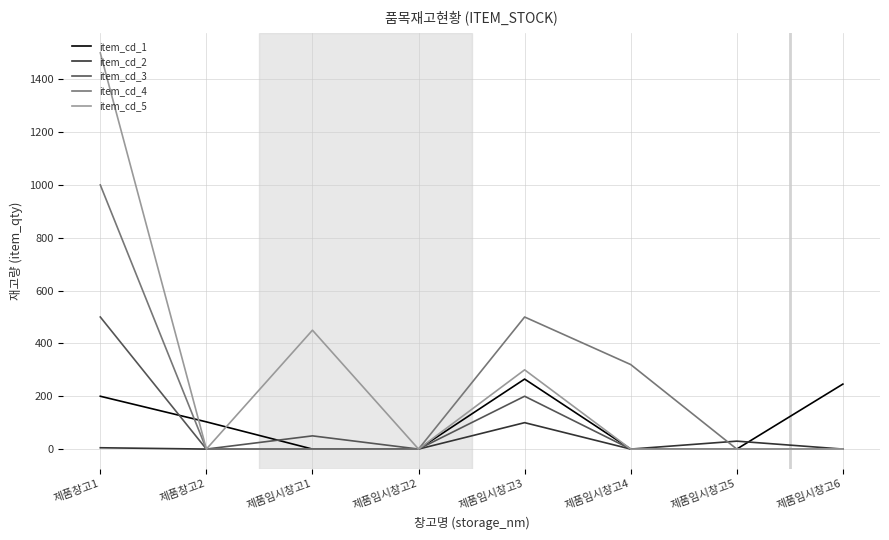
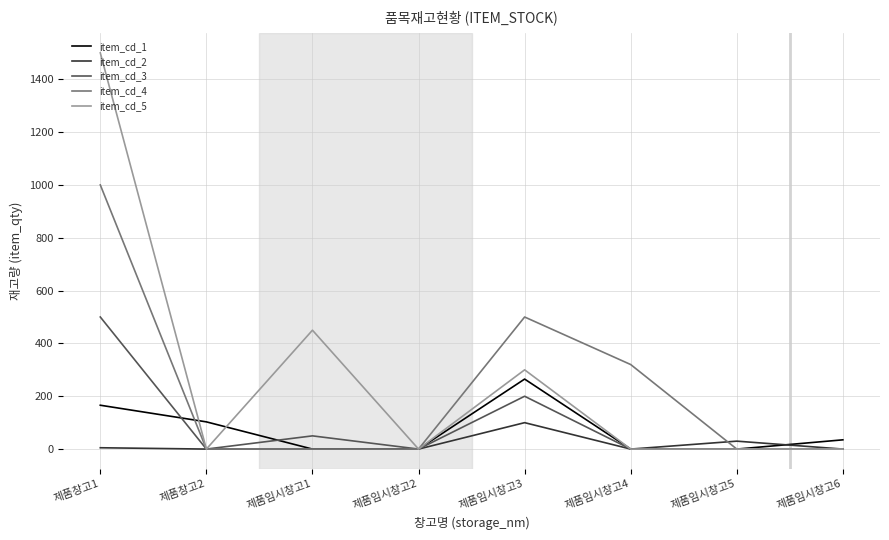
item_cd_1, 제품창고1: 200 -> 170
item_cd_1, 제품임시창고6: 250 -> 40
